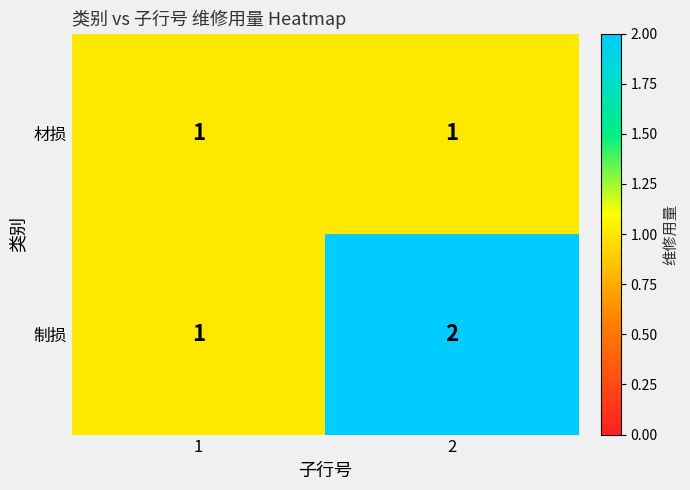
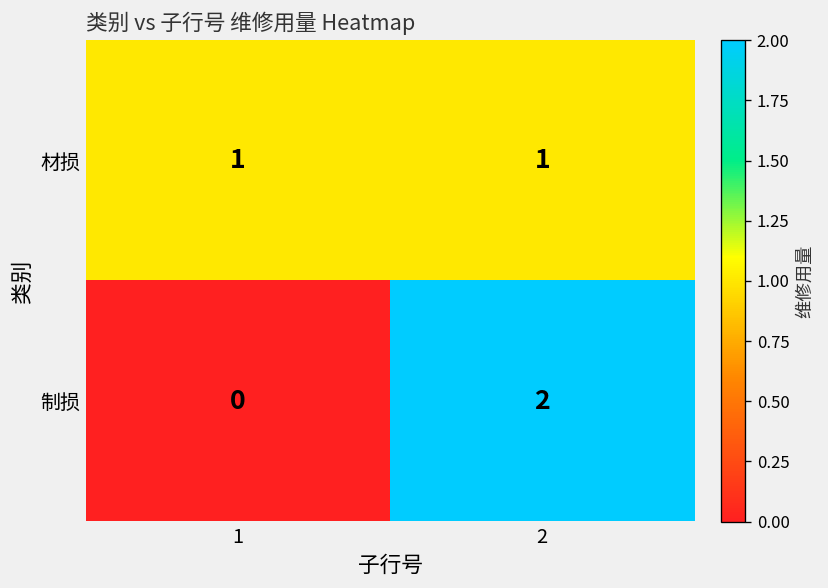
制损, 1: 1 -> 0
